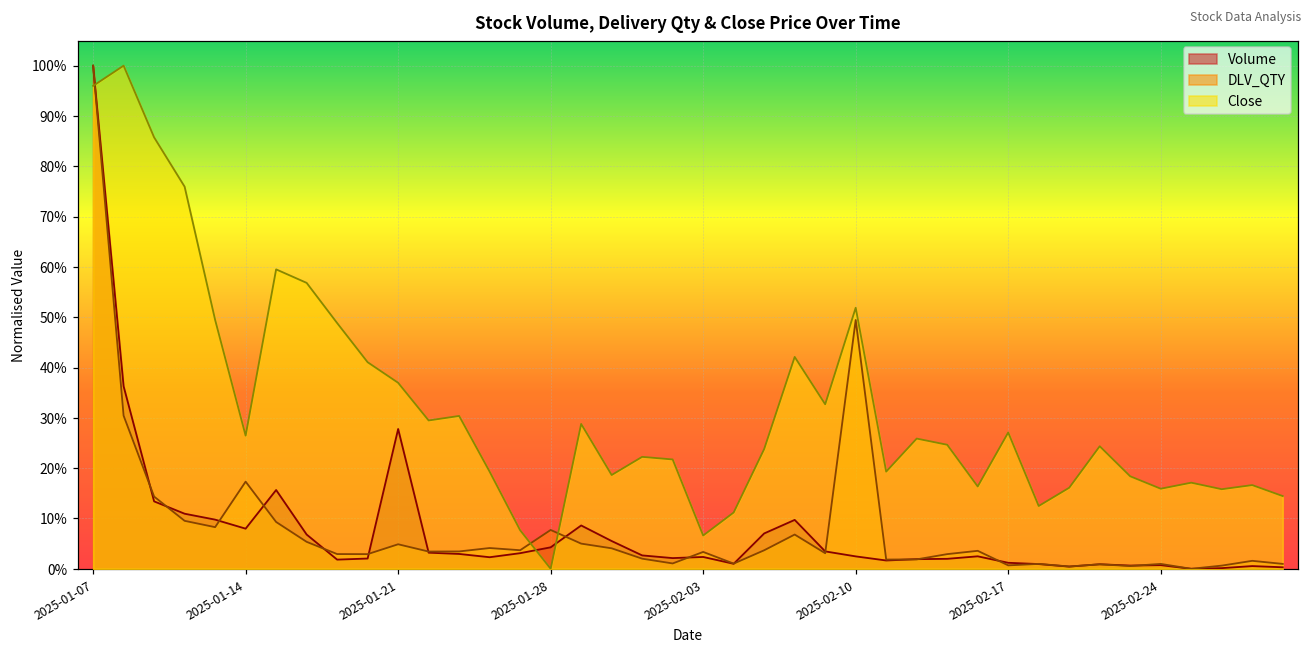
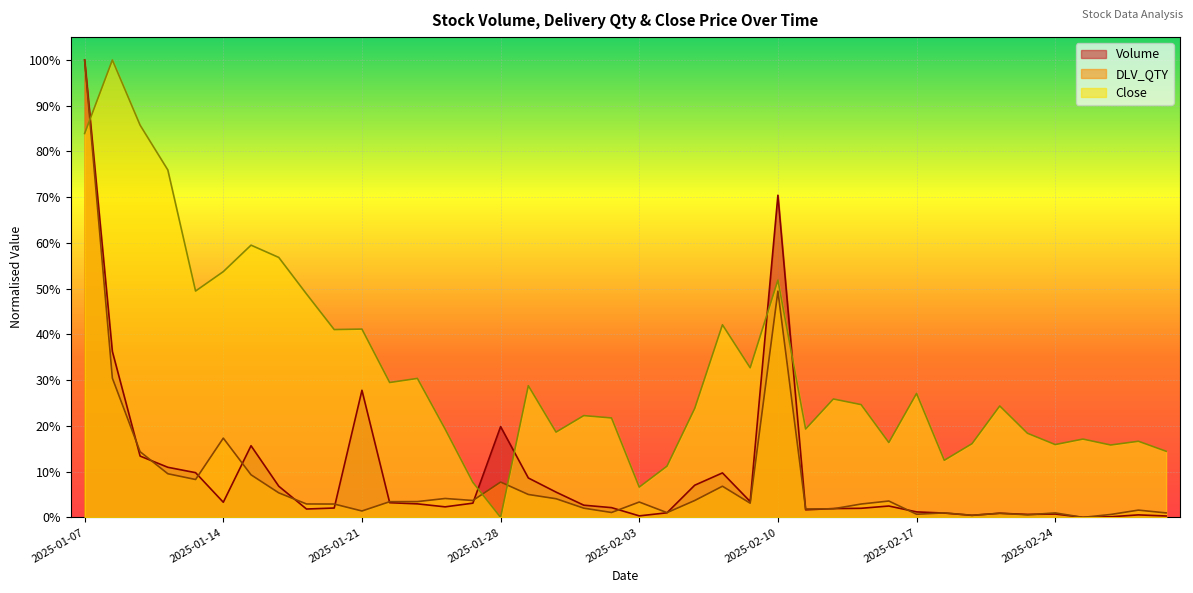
Close, 2025-01-07: 96% -> 84%
Volume, 2025-01-14: 8% -> 3%
Close, 2025-01-14: 26% -> 54%
DLV_QTY, 2025-01-21: 5% -> 1%
Close, 2025-01-21: 37% -> 41%
Volume, 2025-01-28: 4% -> 20%
Volume, 2025-02-03: 2% -> 0%
Volume, 2025-02-10: 2% -> 70%
